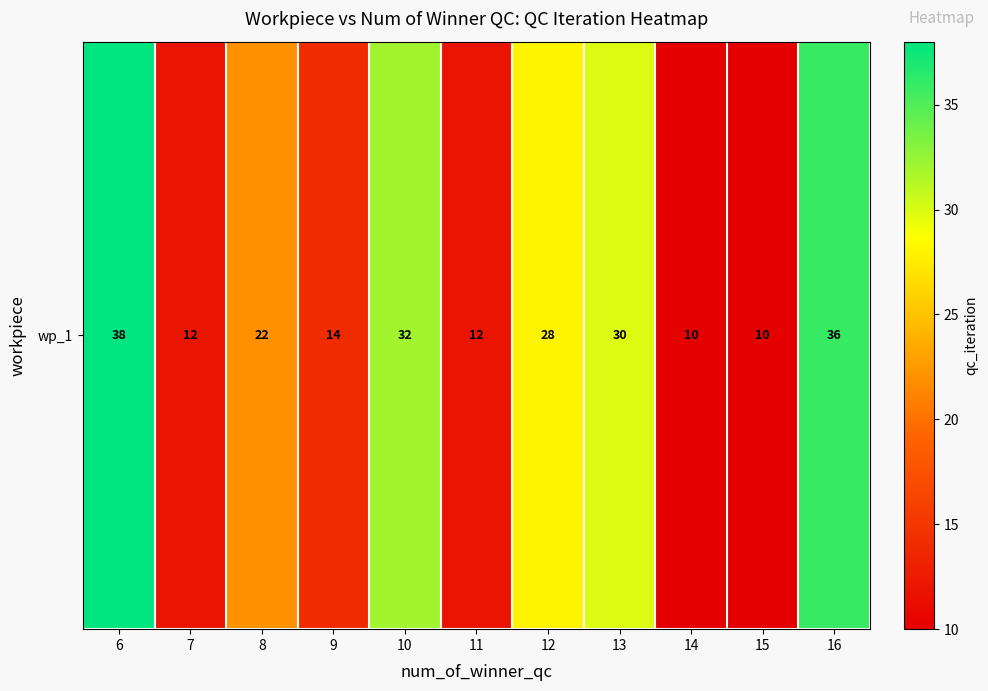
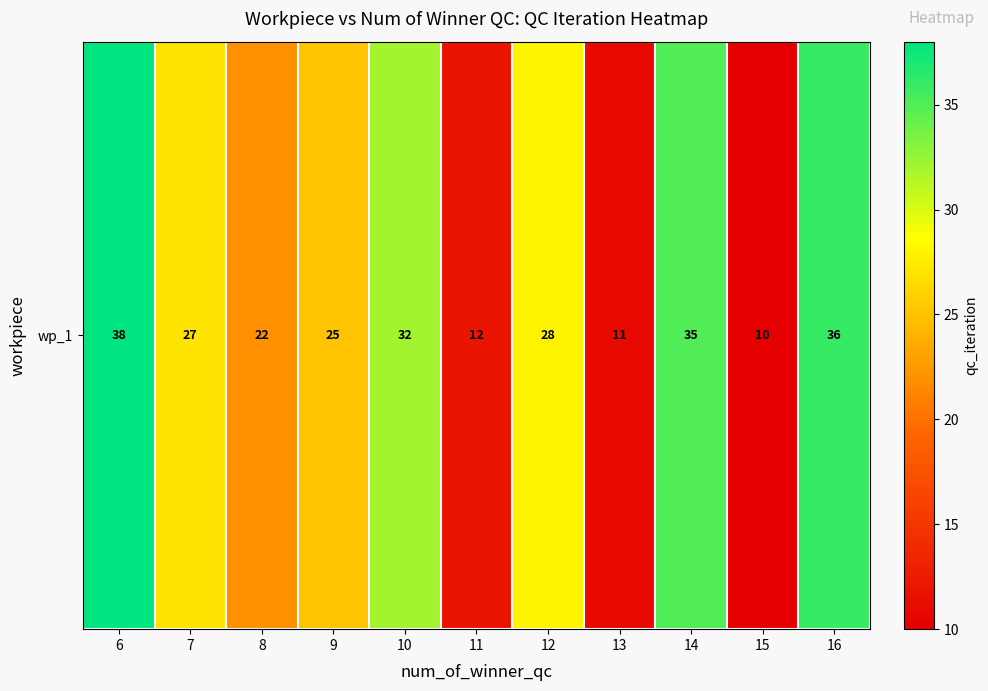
wp_1, 7: 12 -> 27
wp_1, 9: 14 -> 25
wp_1, 13: 30 -> 11
wp_1, 14: 10 -> 35
